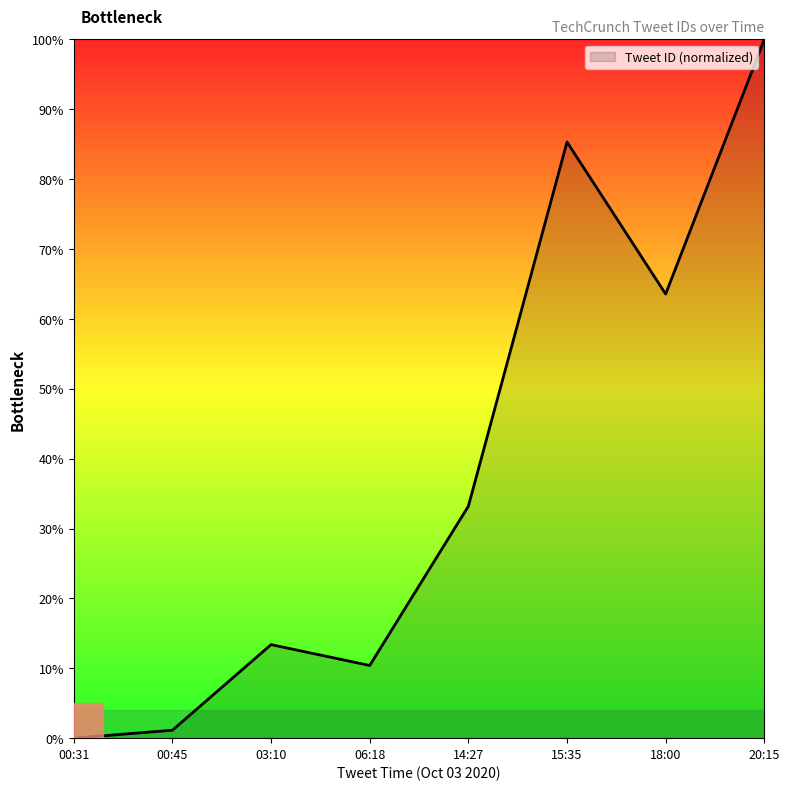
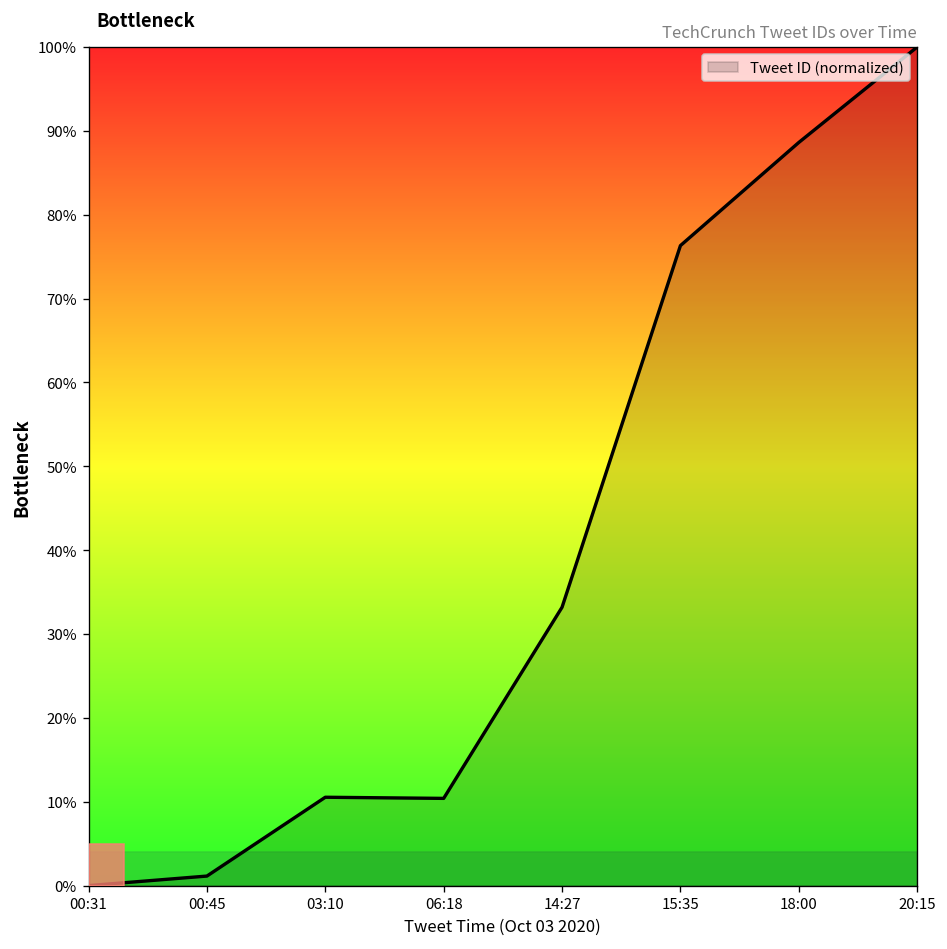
03:10: 13% -> 11%
15:35: 85% -> 76%
18:00: 64% -> 89%
